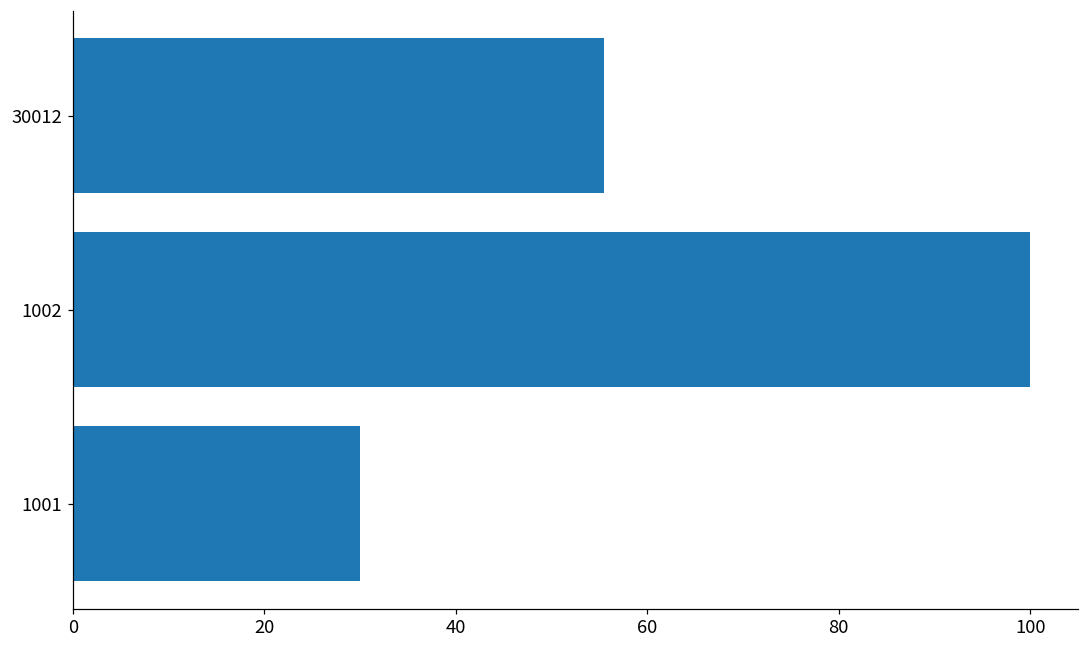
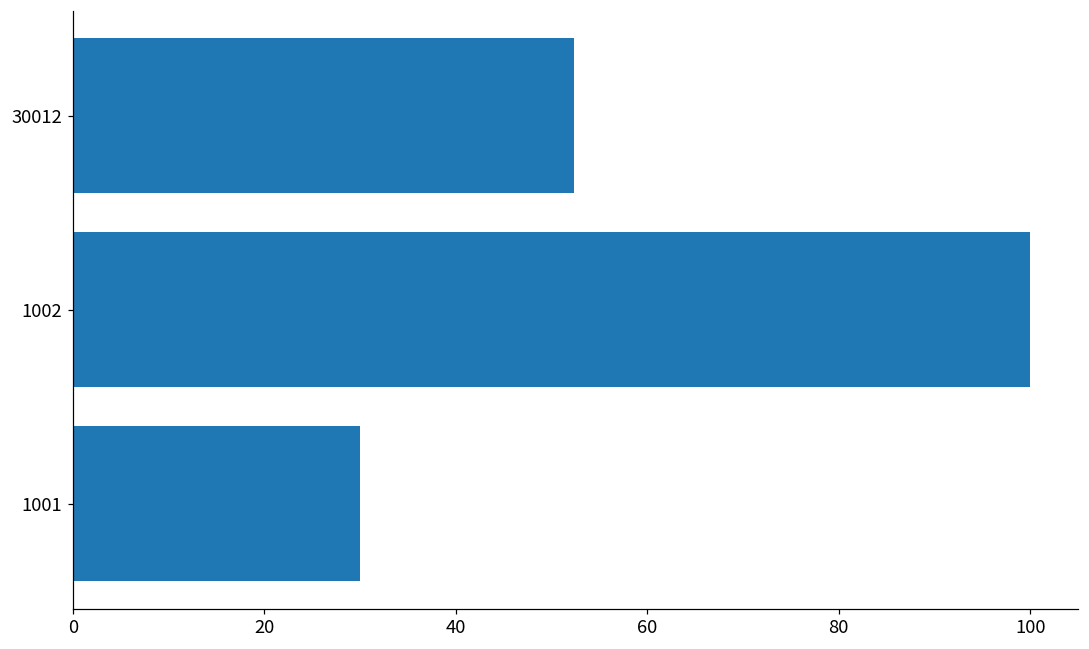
30012: 56 -> 52
